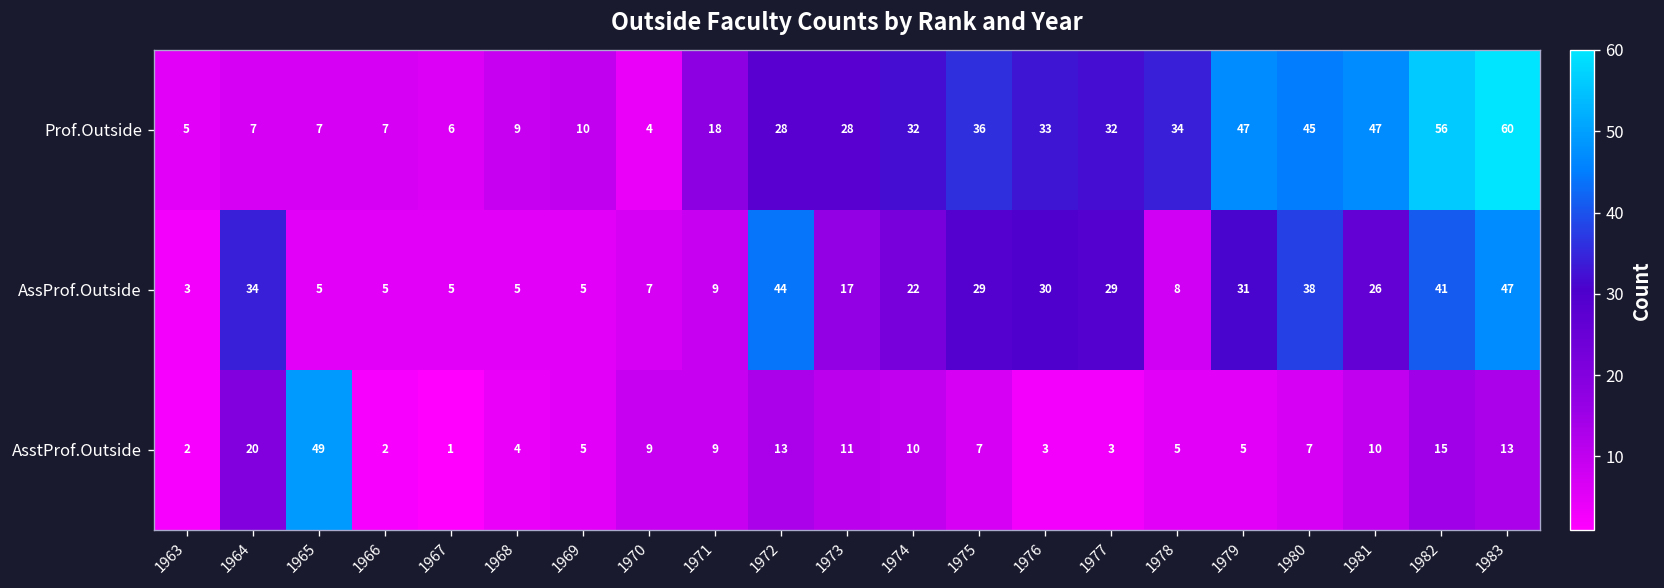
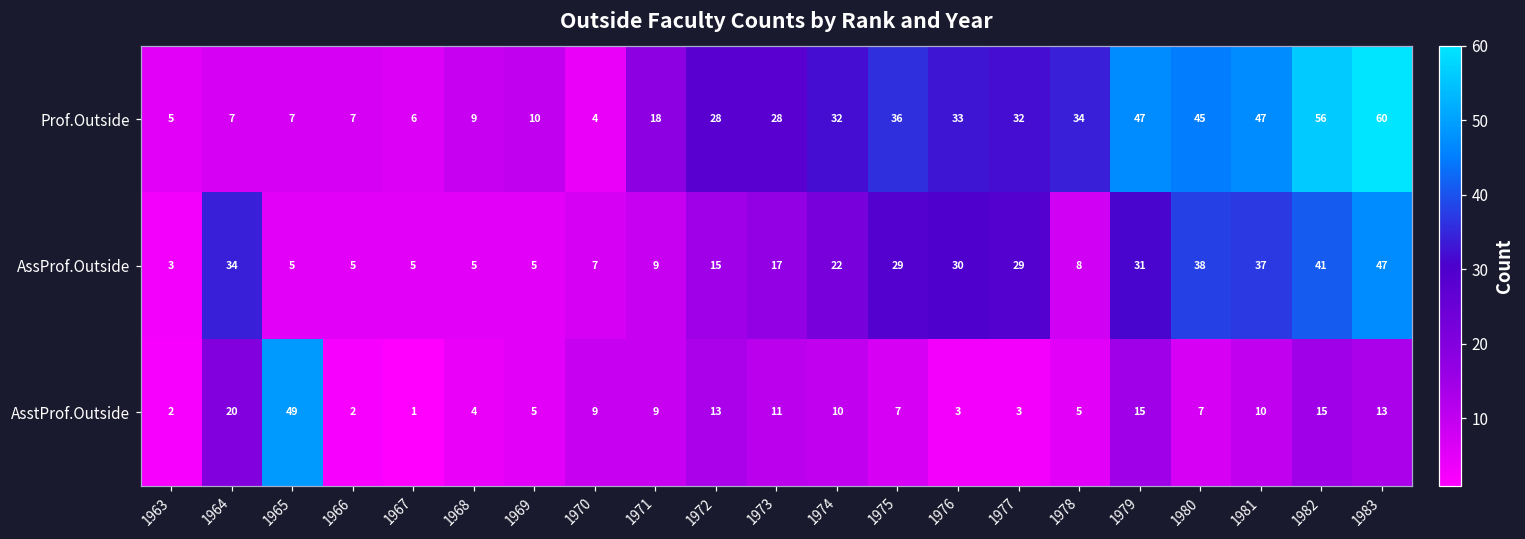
AssProf.Outside, 1972: 44 -> 15
AssProf.Outside, 1981: 26 -> 37
AsstProf.Outside, 1979: 5 -> 15
